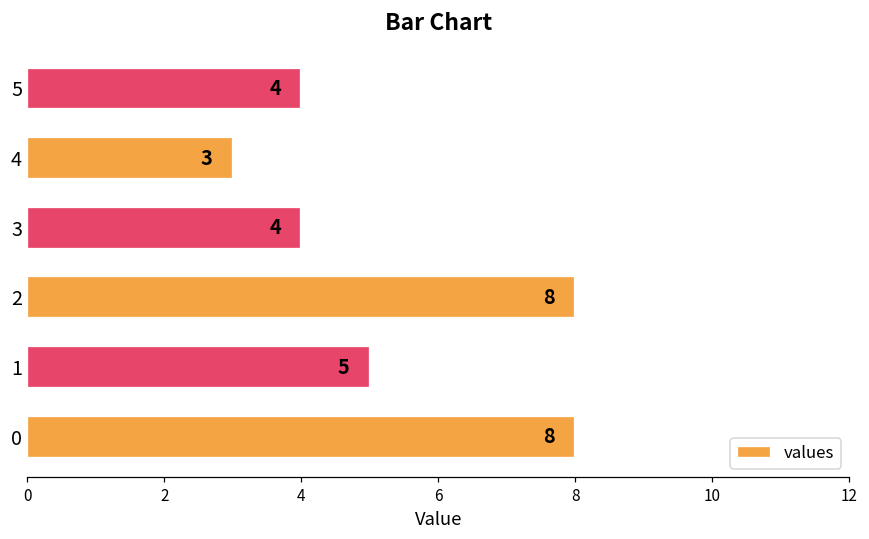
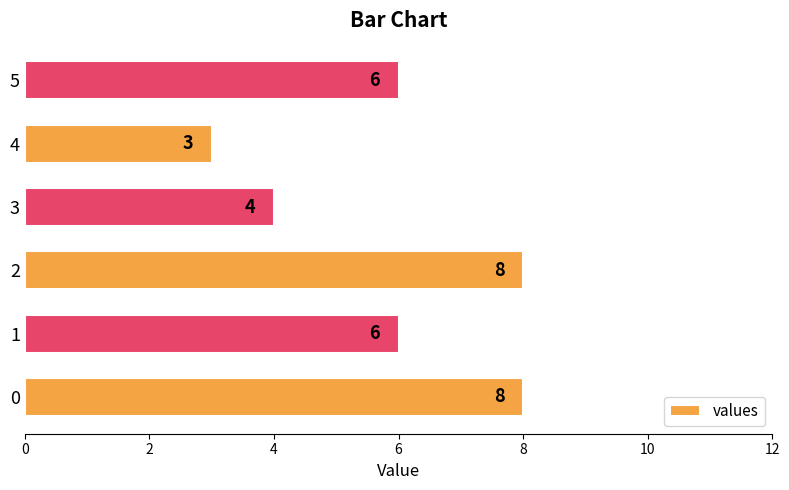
5: 4 -> 6
1: 5 -> 6
